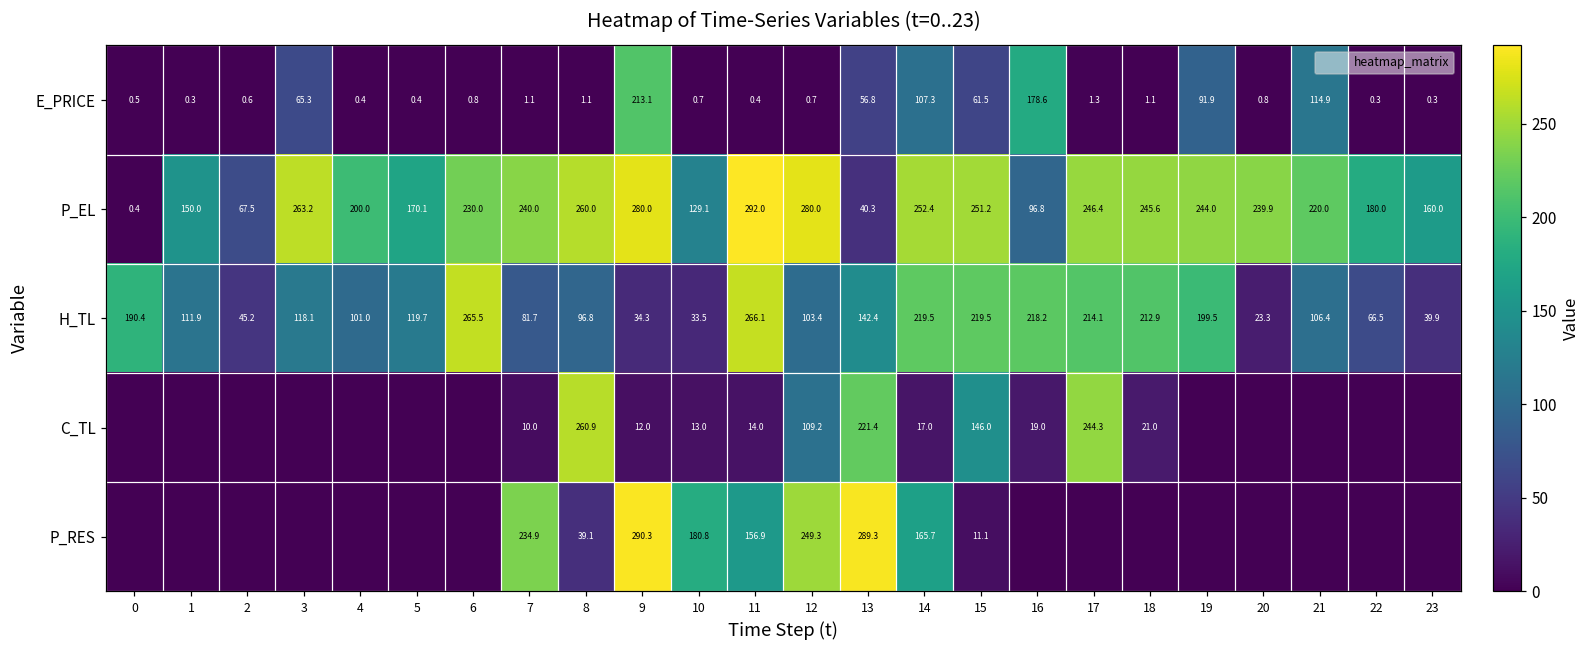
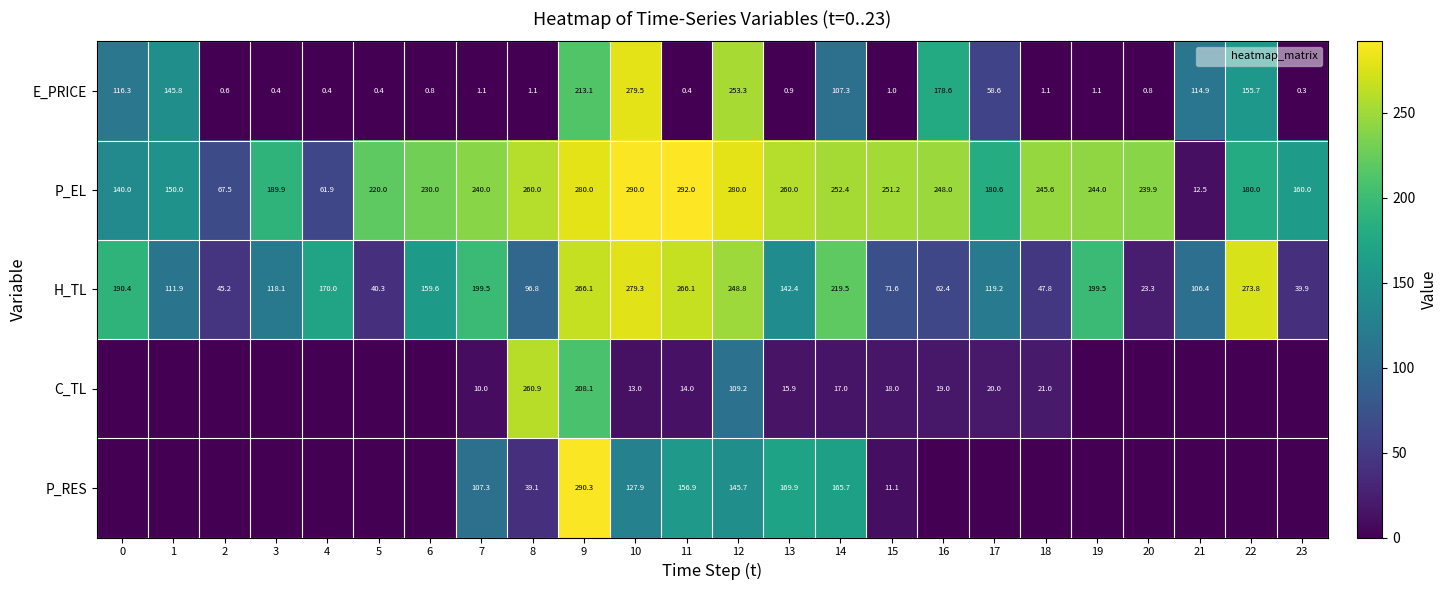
E_PRICE, 0: 0.5 -> 116.3
E_PRICE, 1: 0.3 -> 145.8
E_PRICE, 3: 65.3 -> 0.4
E_PRICE, 10: 0.7 -> 279.5
E_PRICE, 12: 0.7 -> 253.3
E_PRICE, 13: 56.8 -> 0.9
E_PRICE, 15: 61.5 -> 1.0
E_PRICE, 17: 1.3 -> 58.6
E_PRICE, 19: 91.9 -> 1.1
E_PRICE, 22: 0.3 -> 155.7
P_EL, 0: 0.4 -> 140.0
P_EL, 3: 263.2 -> 189.9
P_EL, 4: 200.0 -> 61.9
P_EL, 5: 170.1 -> 220.0
P_EL, 10: 129.1 -> 290.0
P_EL, 13: 40.3 -> 260.0
P_EL, 16: 96.8 -> 248.0
P_EL, 17: 246.4 -> 180.6
P_EL, 21: 220.0 -> 12.5
H_TL, 4: 101.0 -> 170.0
H_TL, 5: 119.7 -> 40.3
H_TL, 6: 265.5 -> 159.6
H_TL, 7: 81.7 -> 199.5
H_TL, 9: 34.3 -> 266.1
H_TL, 10: 33.5 -> 279.3
H_TL, 12: 103.4 -> 248.8
H_TL, 15: 219.5 -> 71.6
H_TL, 16: 218.2 -> 62.4
H_TL, 17: 214.1 -> 119.2
H_TL, 18: 212.9 -> 47.8
H_TL, 22: 66.5 -> 273.8
C_TL, 9: 12.0 -> 208.1
C_TL, 13: 221.4 -> 15.9
C_TL, 15: 146.0 -> 18.0
C_TL, 17: 244.3 -> 20.0
P_RES, 7: 234.9 -> 107.3
P_RES, 10: 180.8 -> 127.9
P_RES, 12: 249.3 -> 145.7
P_RES, 13: 289.3 -> 169.9
